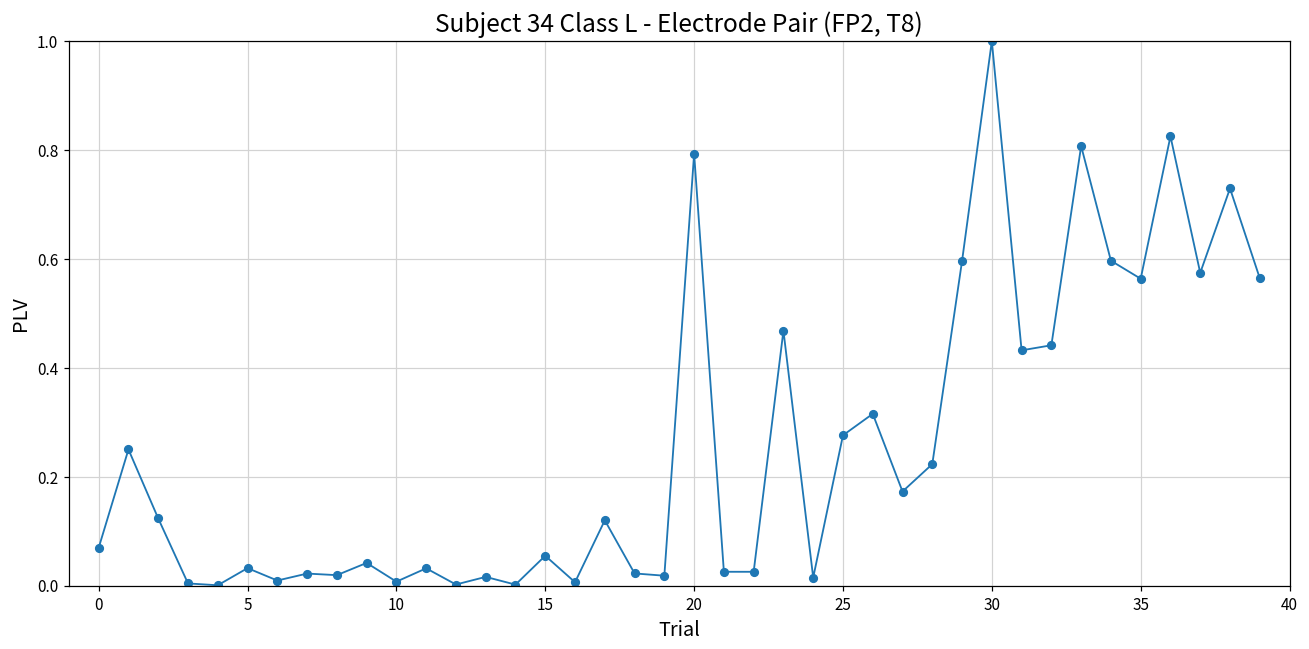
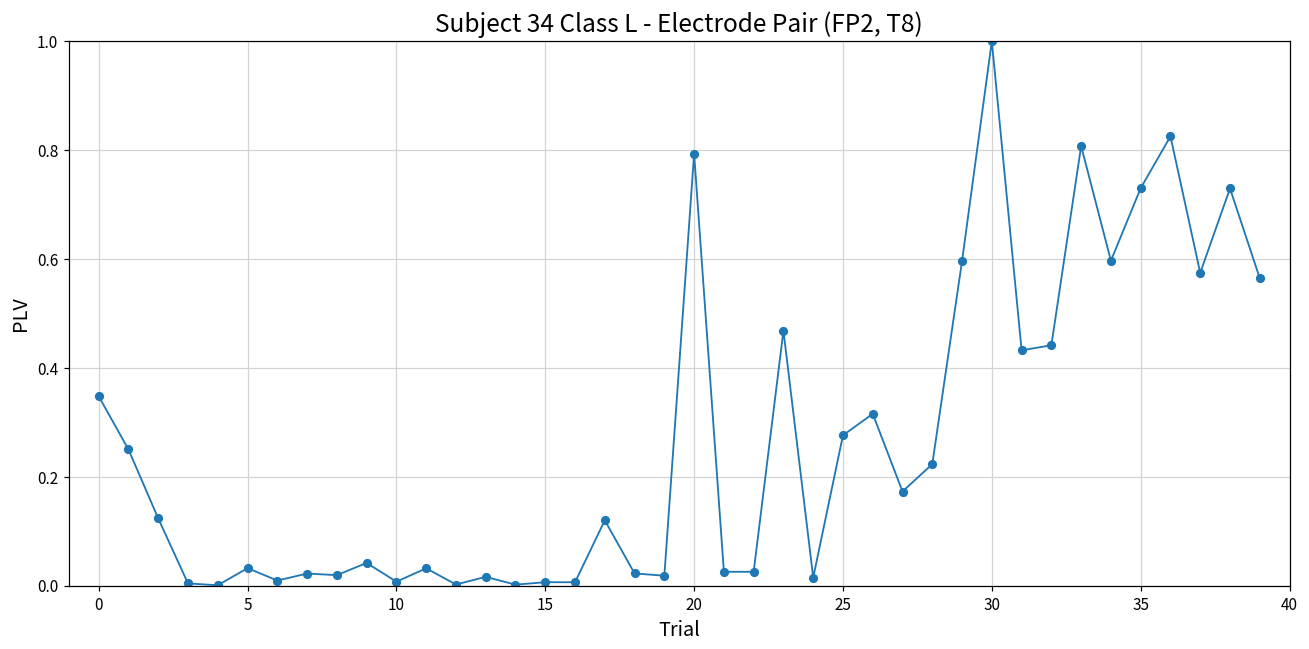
0: 0.07 -> 0.35
15: 0.06 -> 0.01
35: 0.56 -> 0.73
